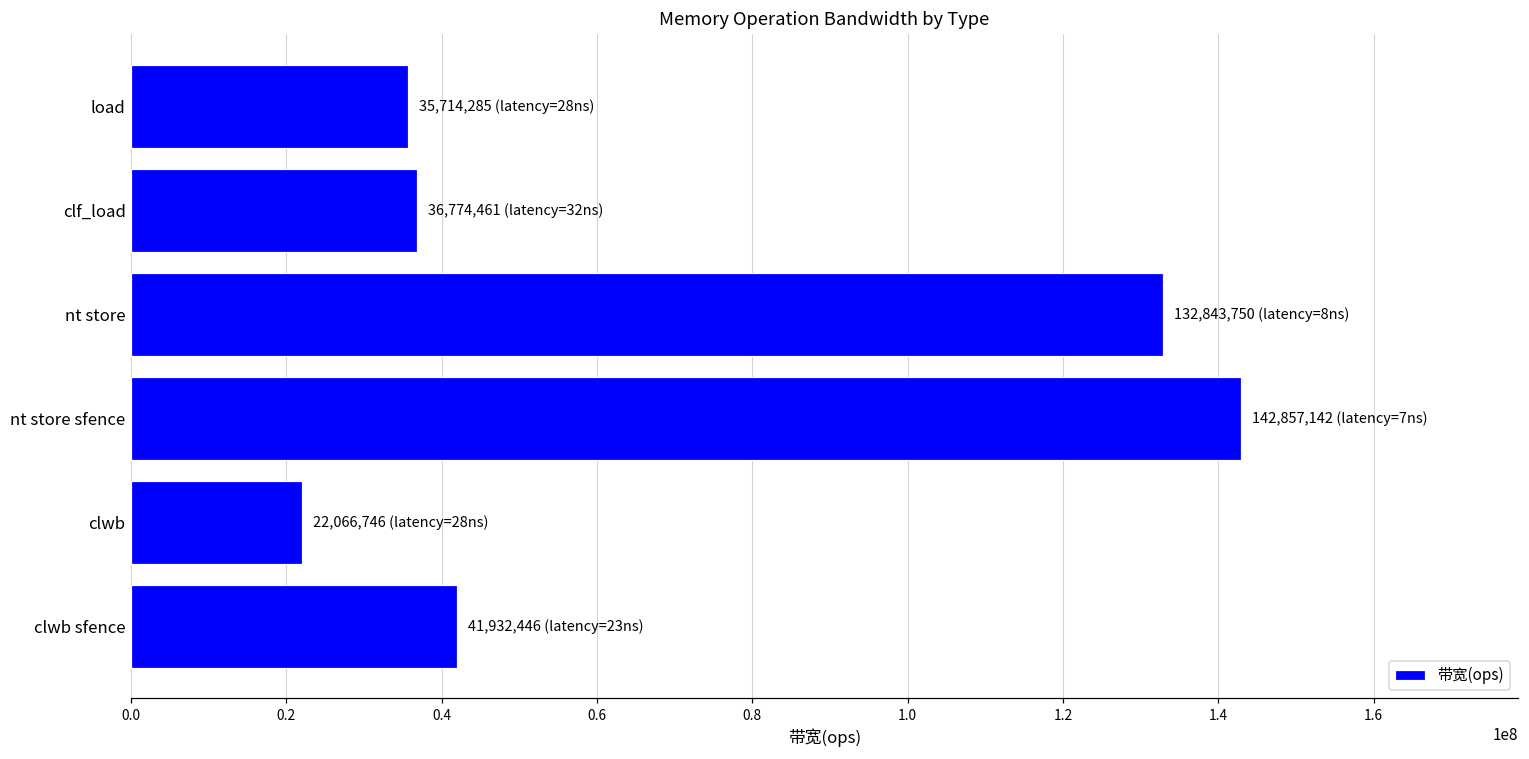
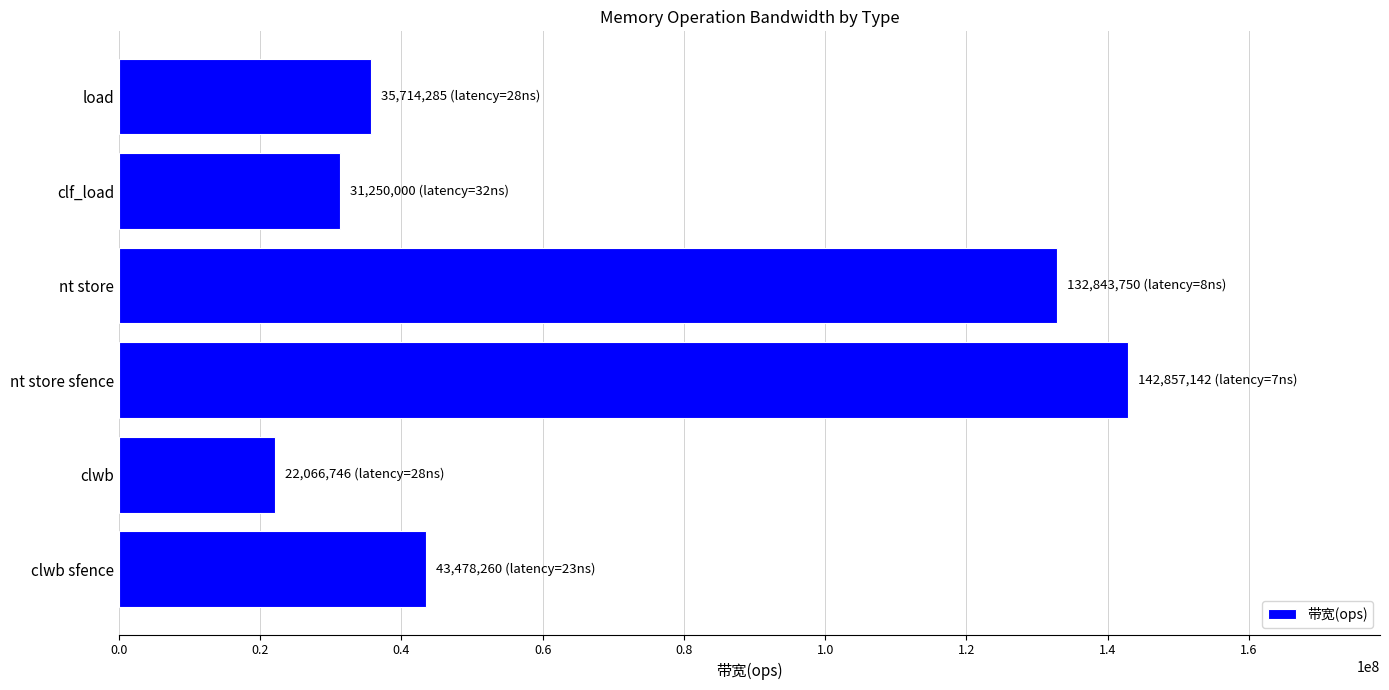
clf_load: 36,774,461 -> 31,250,000
clwb sfence: 41,932,446 -> 43,478,260
